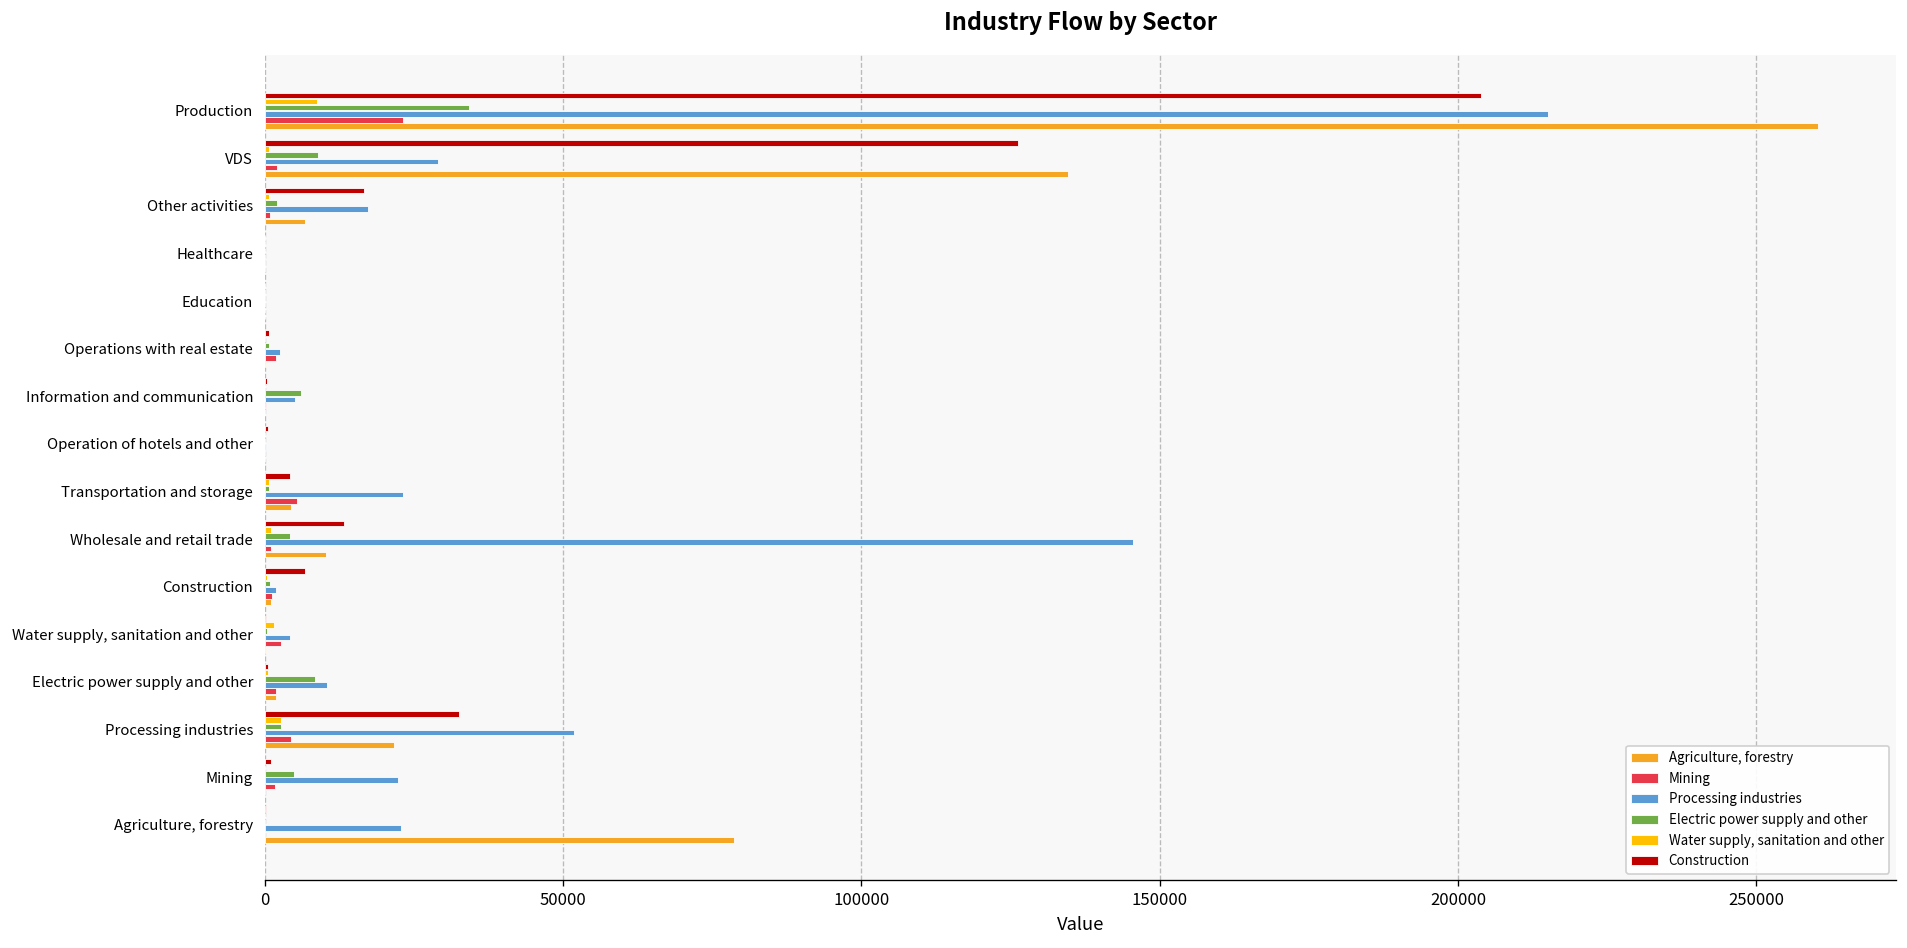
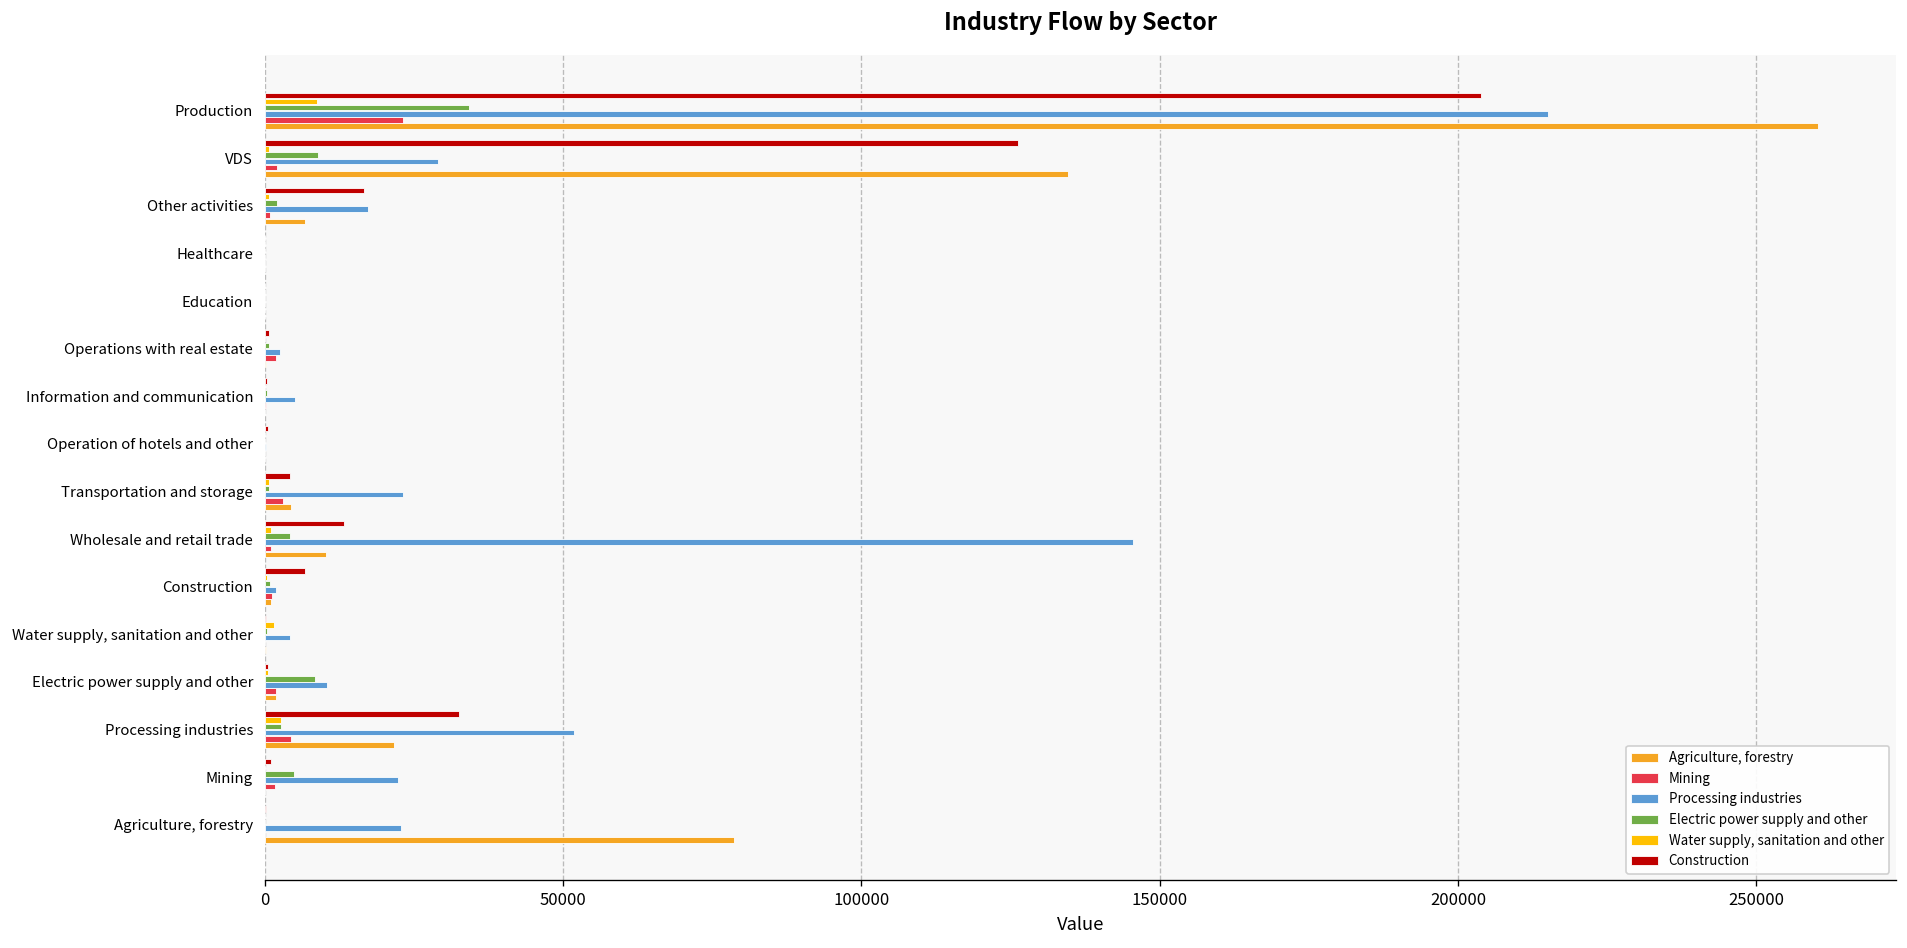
Electric power supply and other, Information and communication: 6000 -> 0
Mining, Transportation and storage: 5000 -> 3000
Mining, Water supply, sanitation and other: 3000 -> 0
